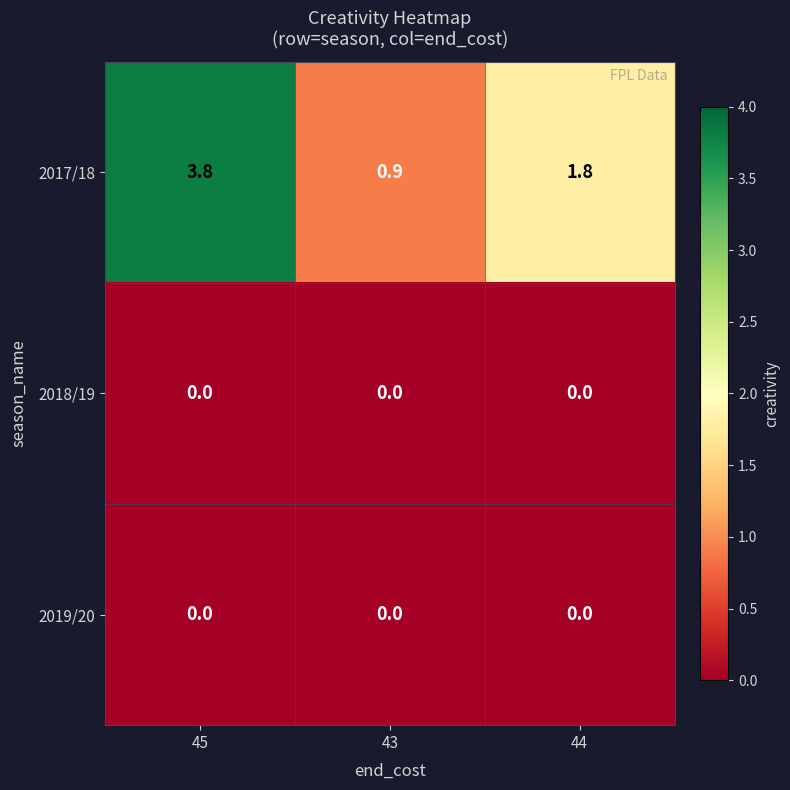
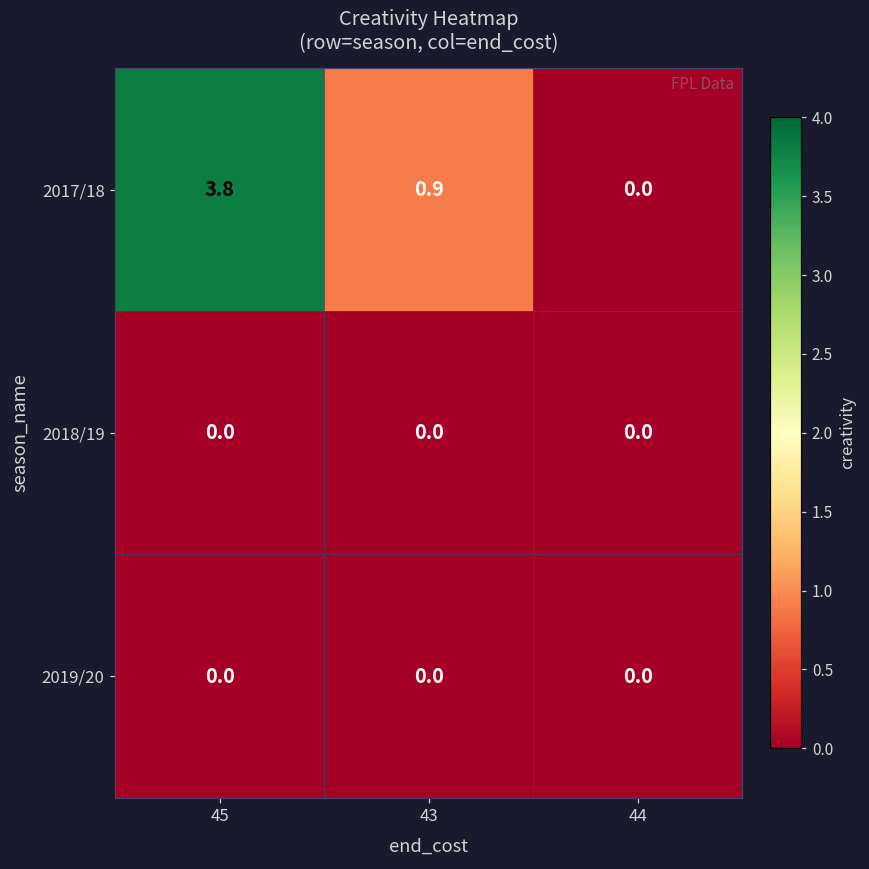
2017/18, 44: 1.8 -> 0.0
